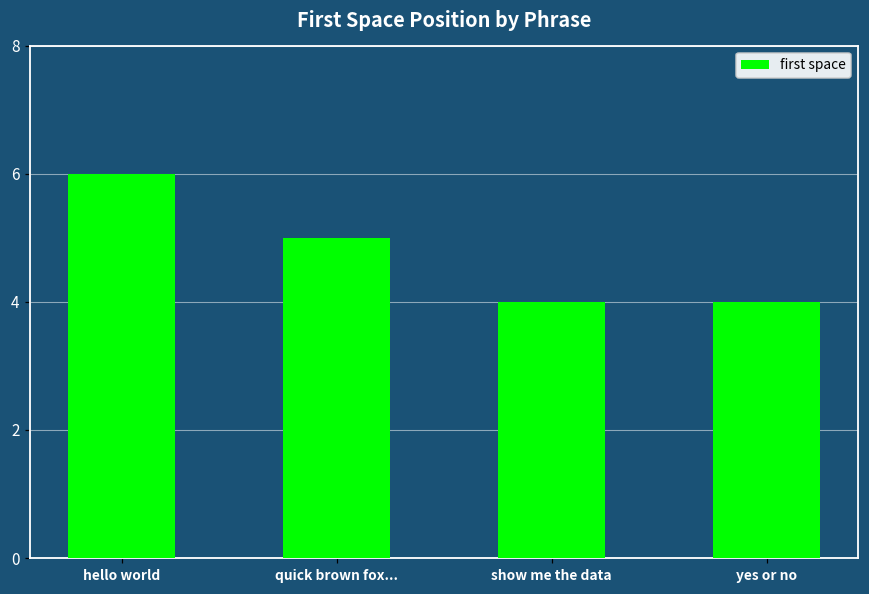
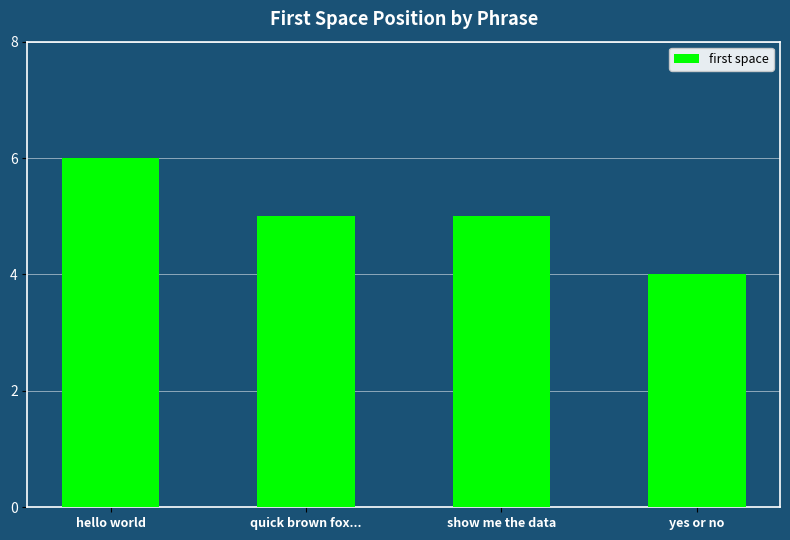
show me the data: 4 -> 5
